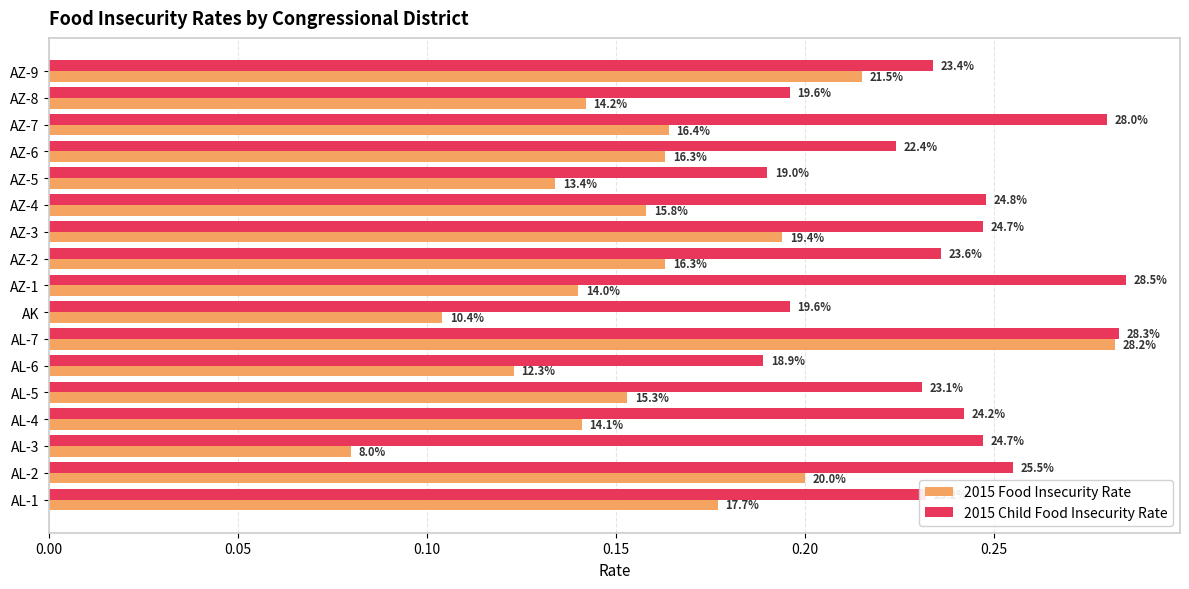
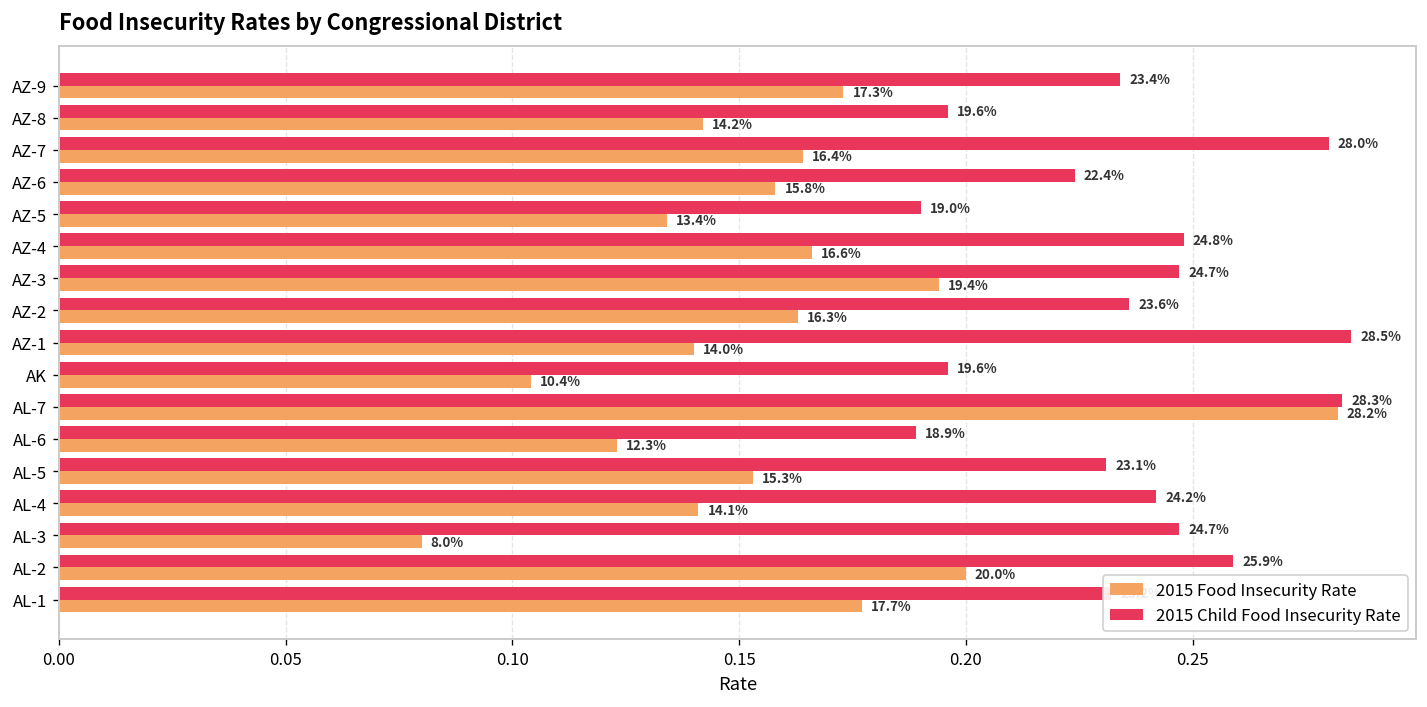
2015 Food Insecurity Rate, AZ-9: 21.5% -> 17.3%
2015 Food Insecurity Rate, AZ-6: 16.3% -> 15.8%
2015 Food Insecurity Rate, AZ-4: 15.8% -> 16.6%
2015 Child Food Insecurity Rate, AL-2: 25.5% -> 25.9%
